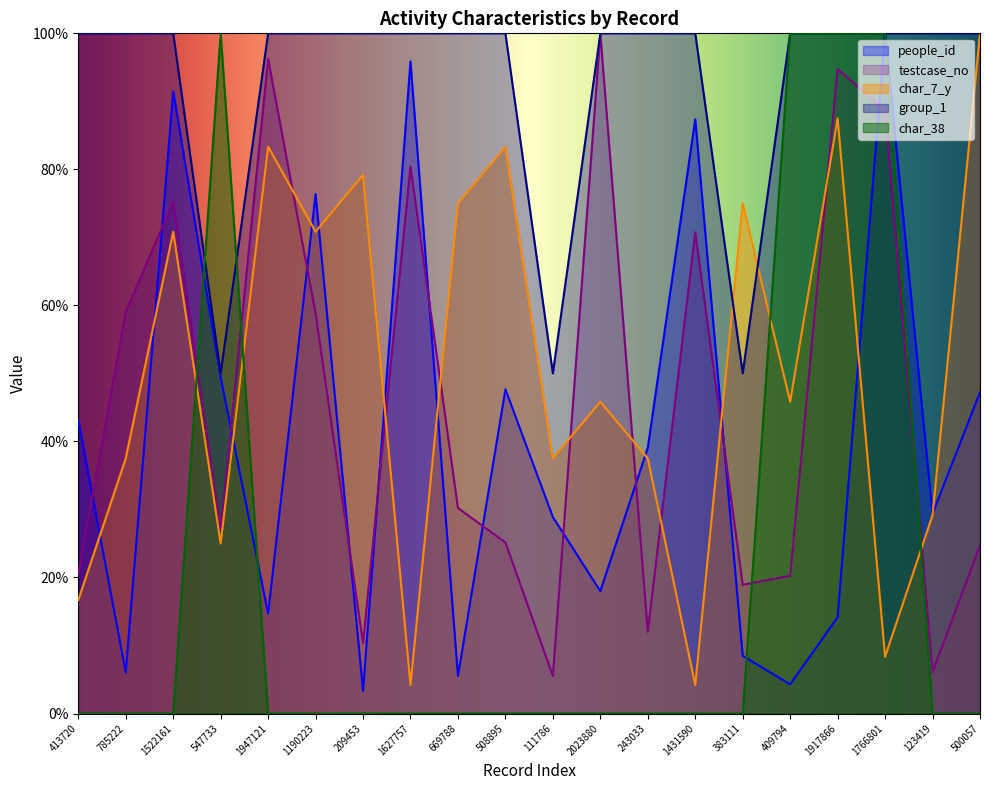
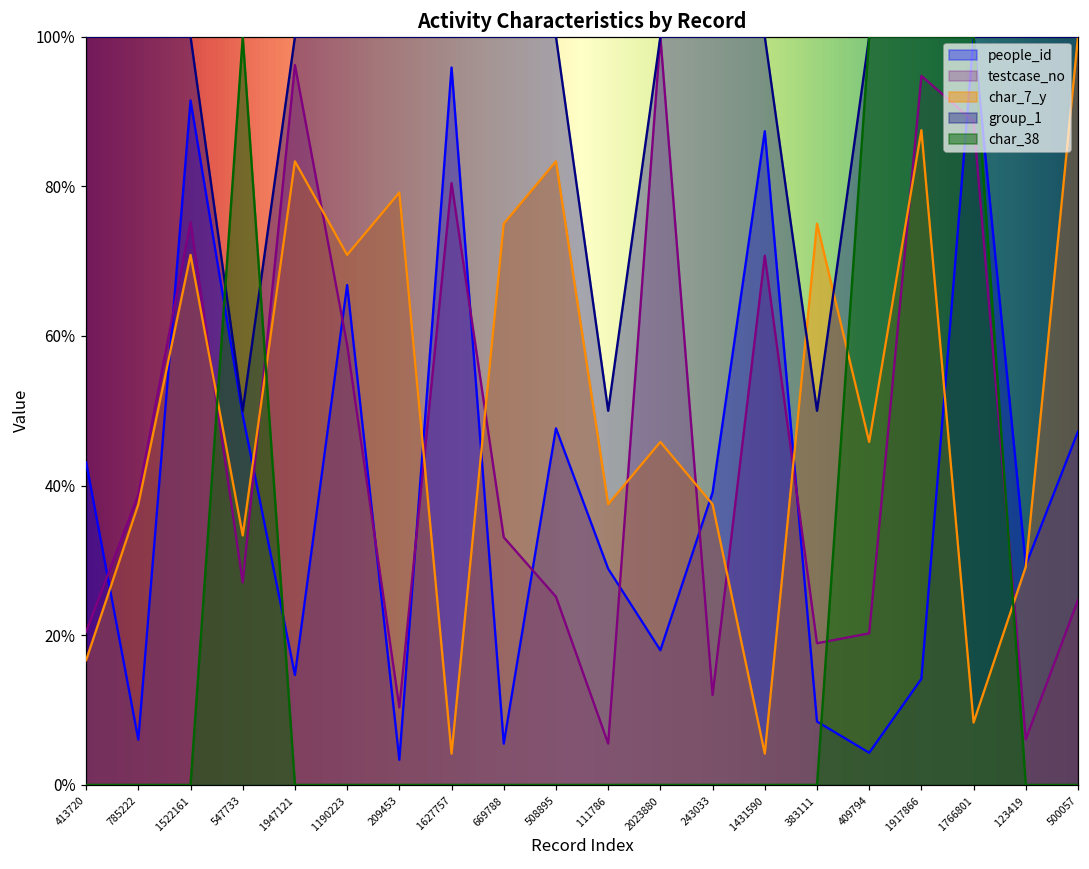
testcase_no, 785222: 59% -> 39%
char_7_y, 547733: 25% -> 33%
people_id, 1190223: 76% -> 67%
testcase_no, 669788: 30% -> 33%
